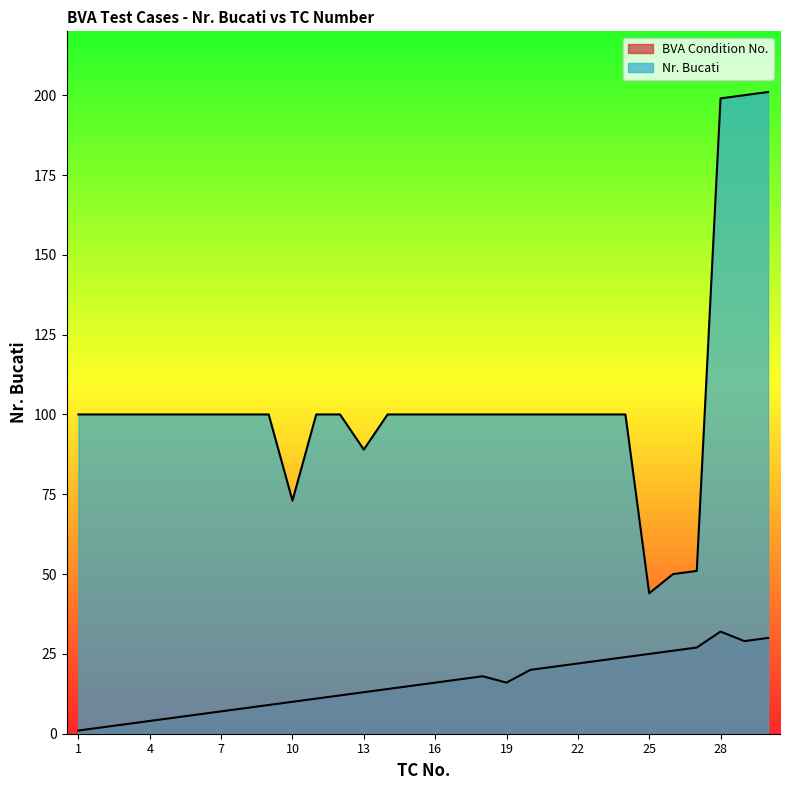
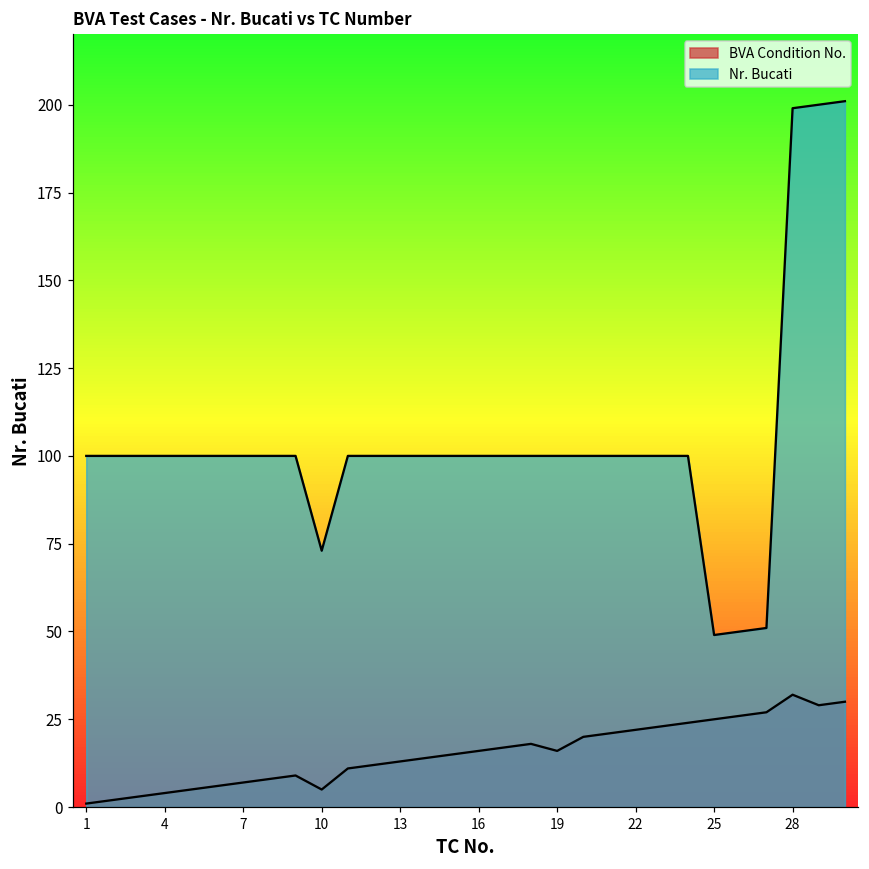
BVA Condition No., 10: 10 -> 5
Nr. Bucati, 13: 89 -> 100
Nr. Bucati, 25: 44 -> 49
